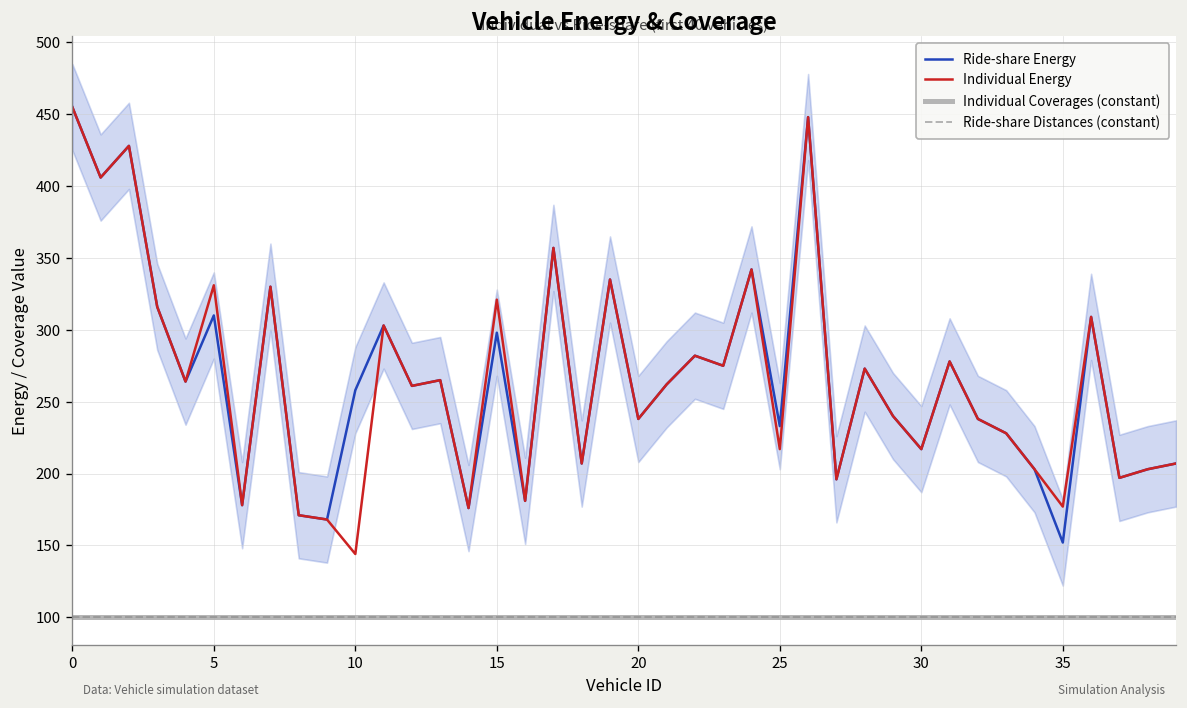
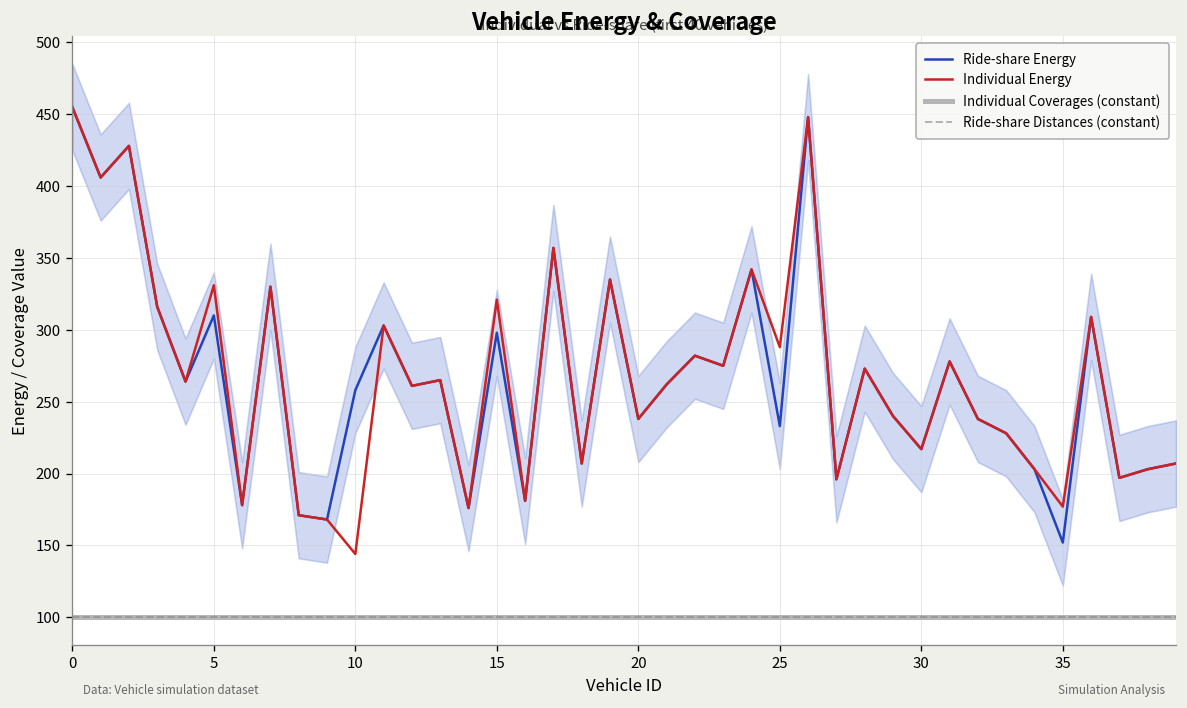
Individual Energy, 25: 217 -> 288
